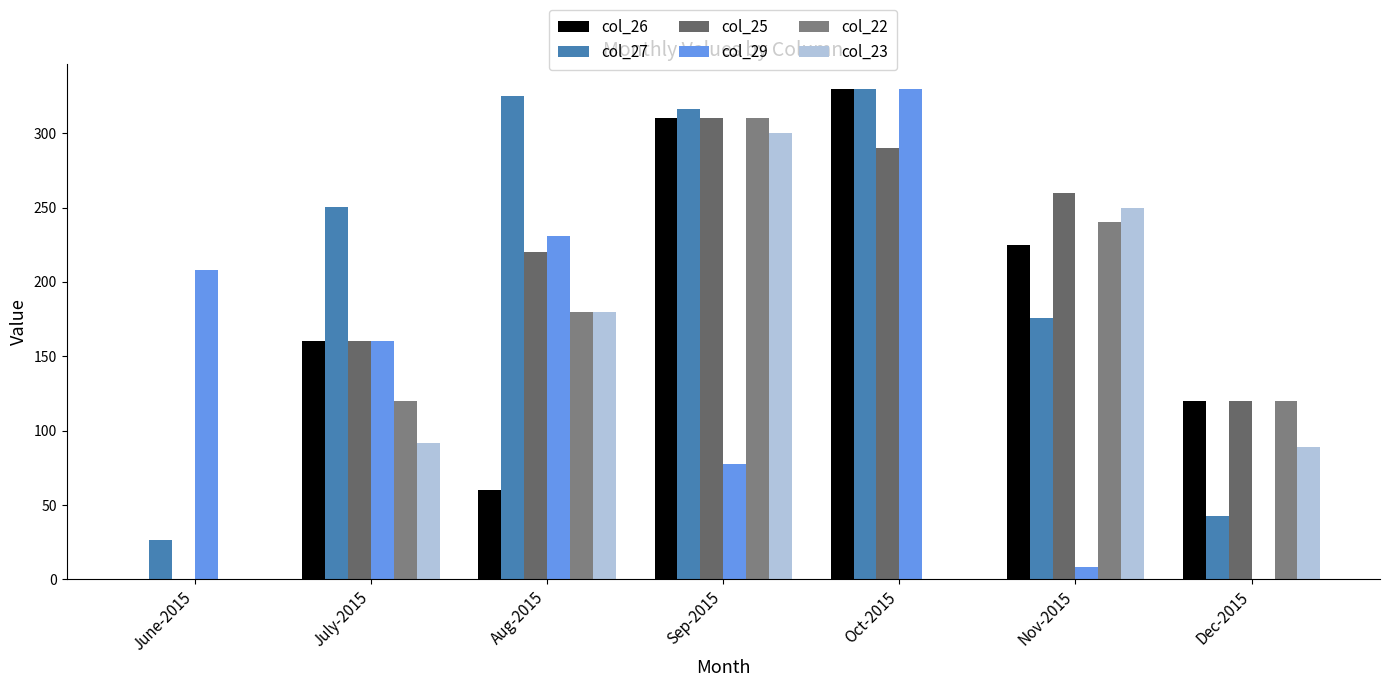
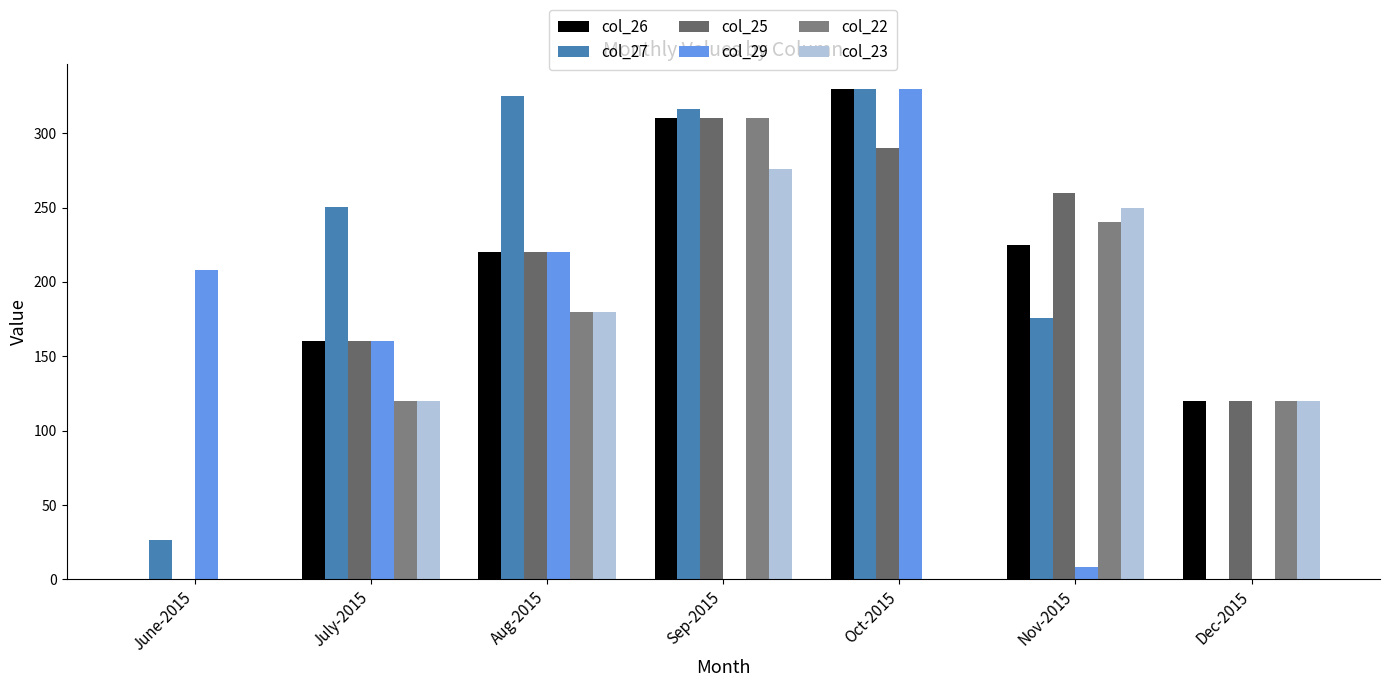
col_23, July-2015: 92 -> 120
col_26, Aug-2015: 60 -> 220
col_29, Aug-2015: 231 -> 220
col_29, Sep-2015: 78 -> 0
col_23, Sep-2015: 300 -> 276
col_27, Dec-2015: 43 -> 0
col_23, Dec-2015: 89 -> 120
